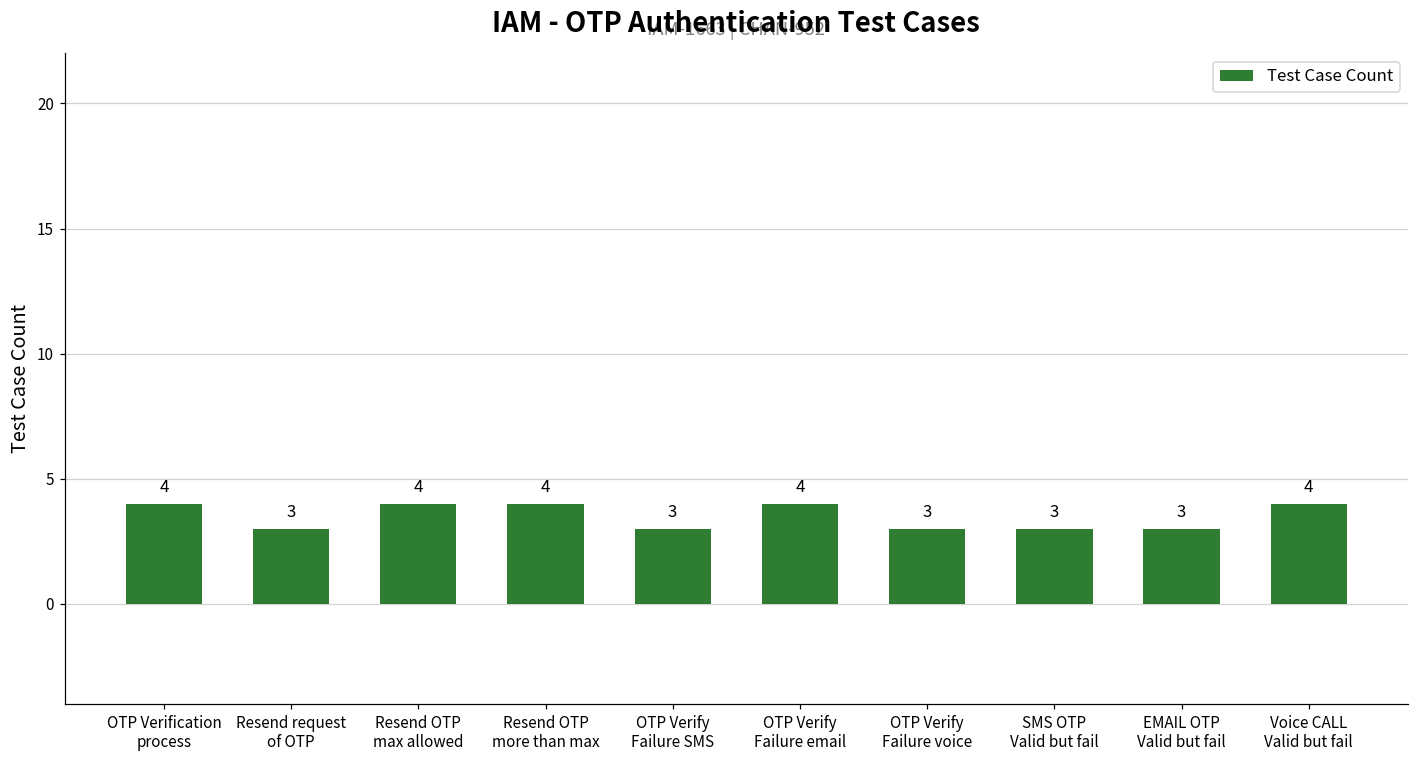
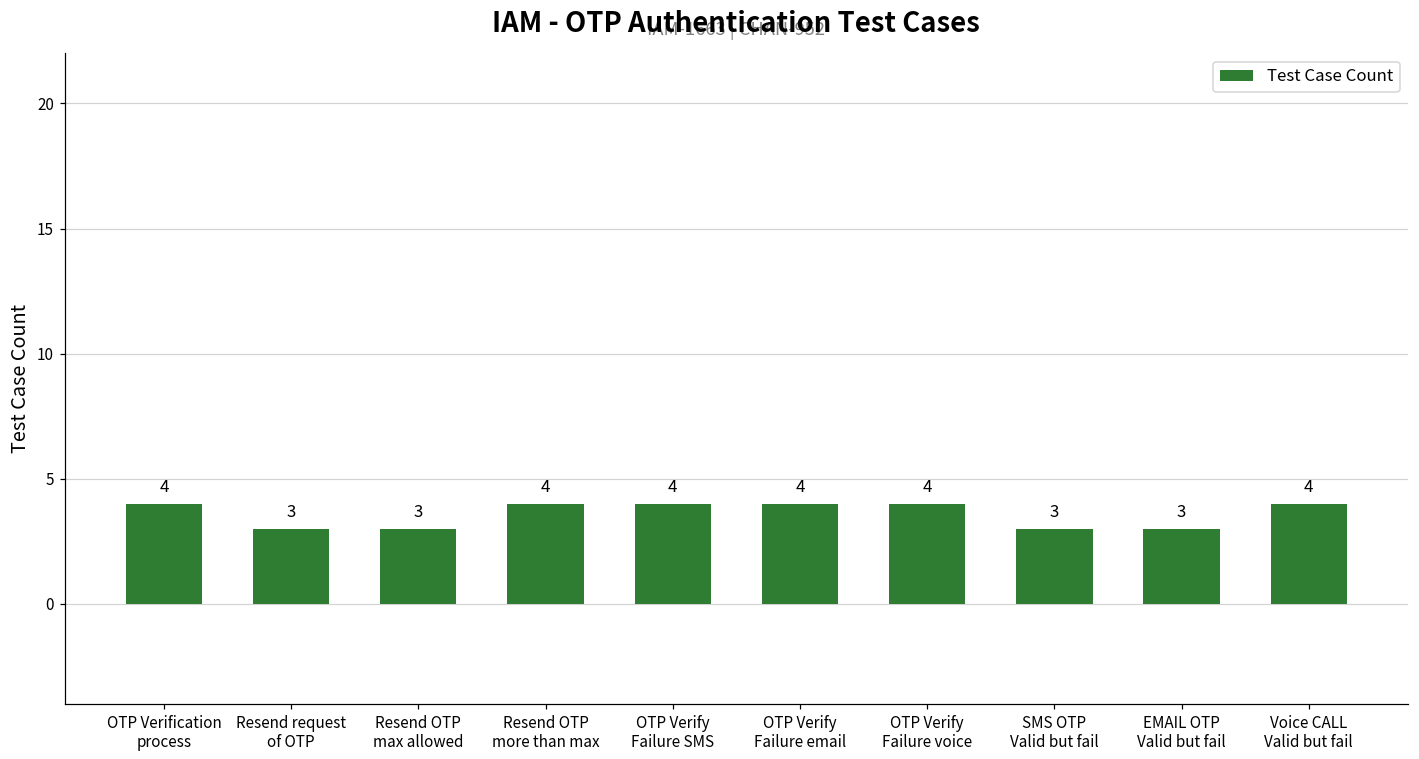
Resend OTP max allowed: 4 -> 3
OTP Verify Failure SMS: 3 -> 4
OTP Verify Failure voice: 3 -> 4
